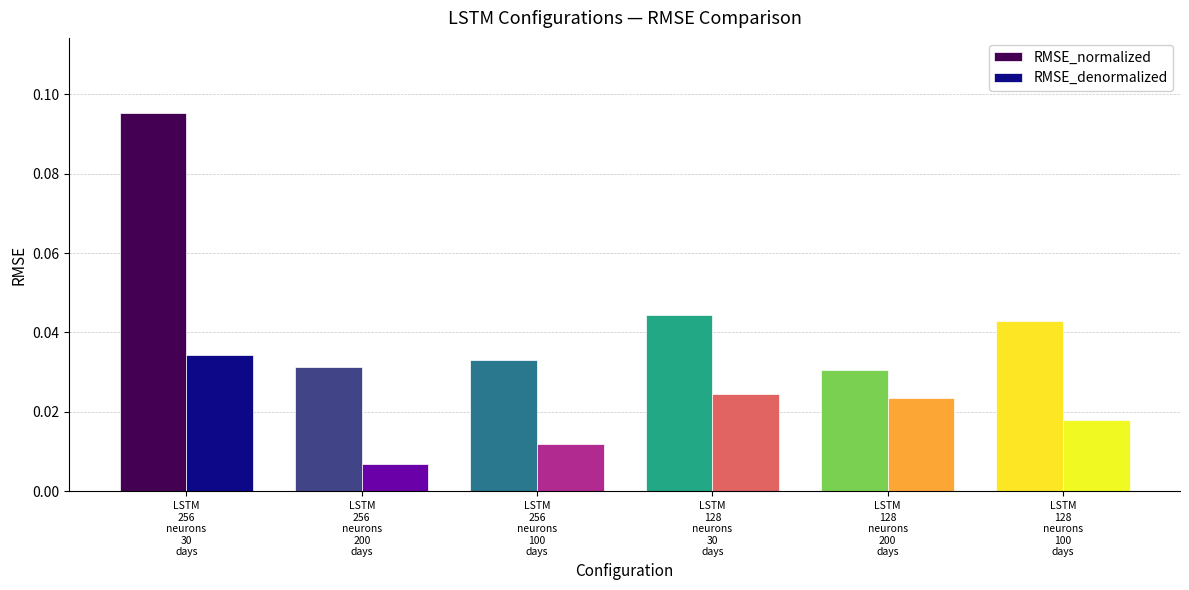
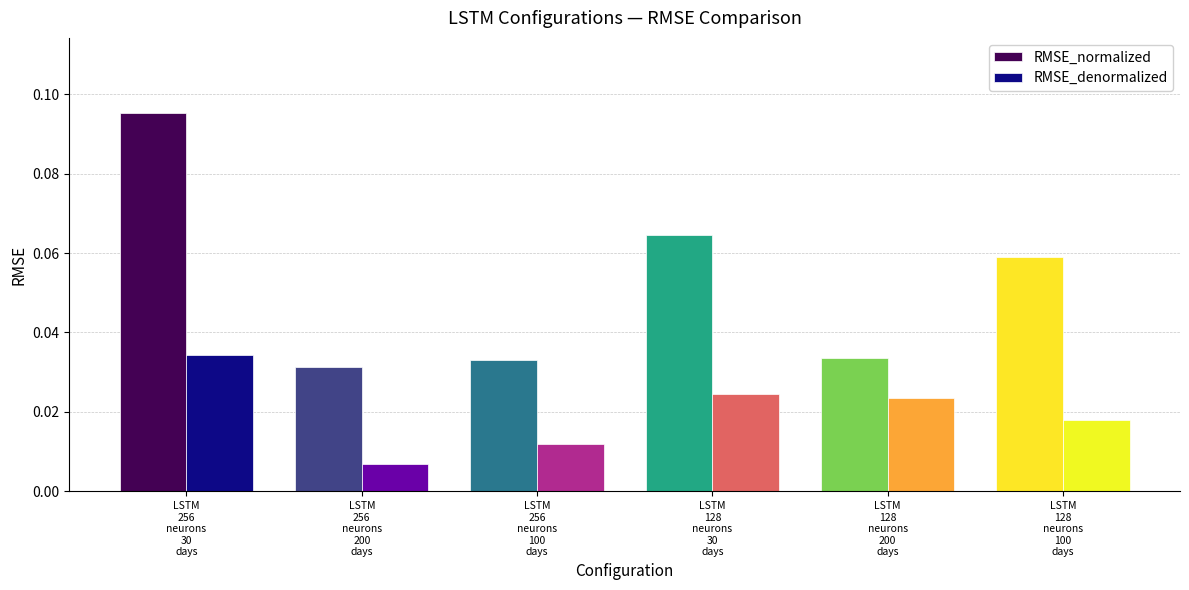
RMSE_normalized, LSTM 128 neurons 30 days: 0.044 -> 0.064
RMSE_normalized, LSTM 128 neurons 200 days: 0.030 -> 0.034
RMSE_normalized, LSTM 128 neurons 100 days: 0.043 -> 0.059
